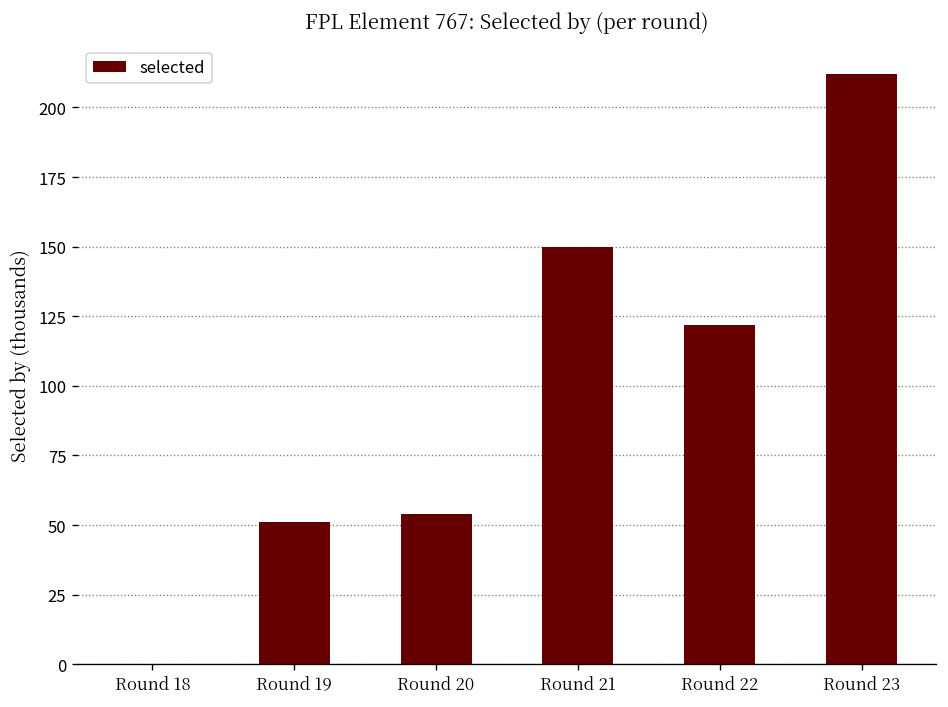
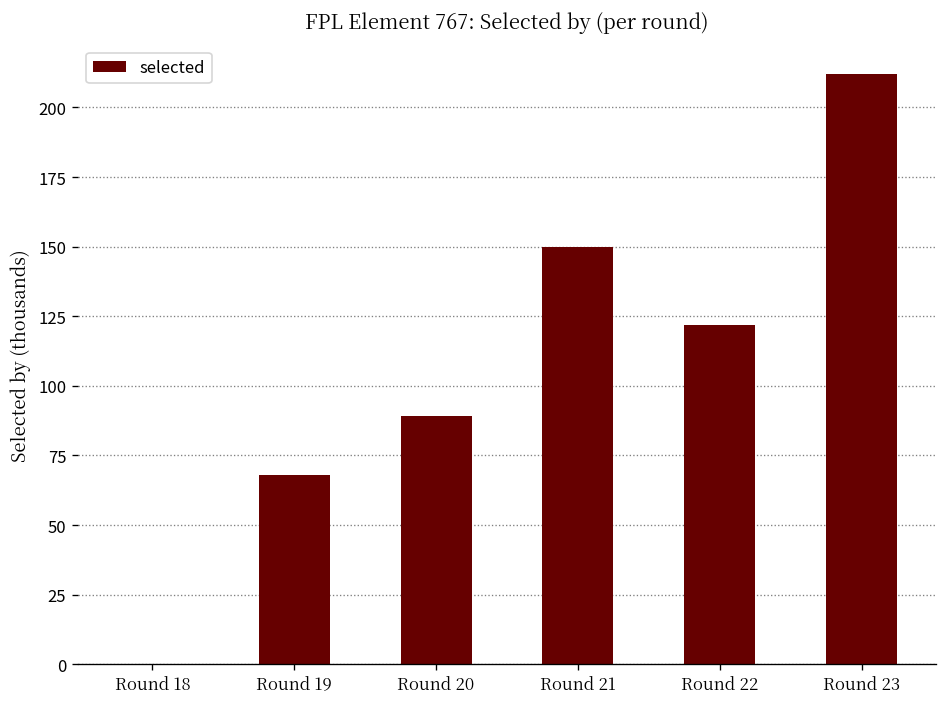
Round 19: 51 -> 68
Round 20: 54 -> 89
